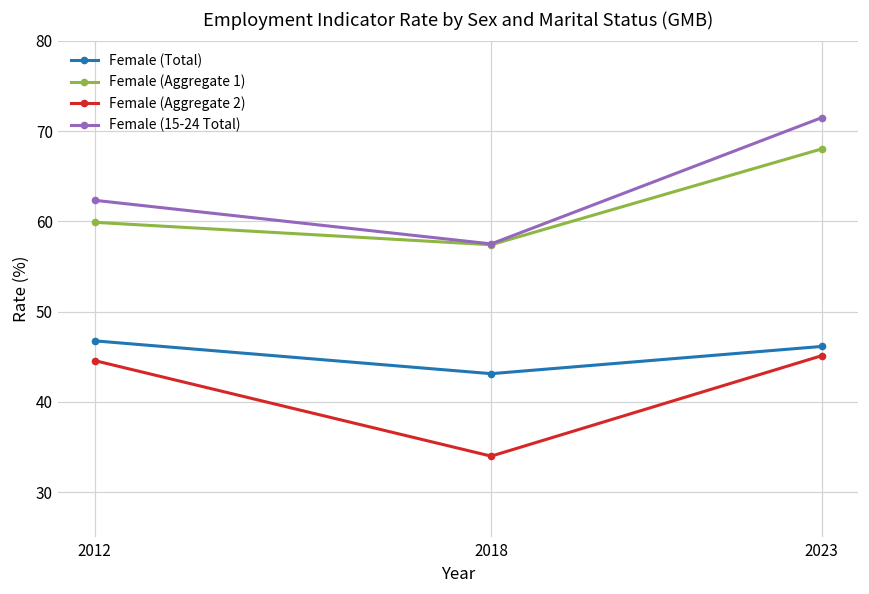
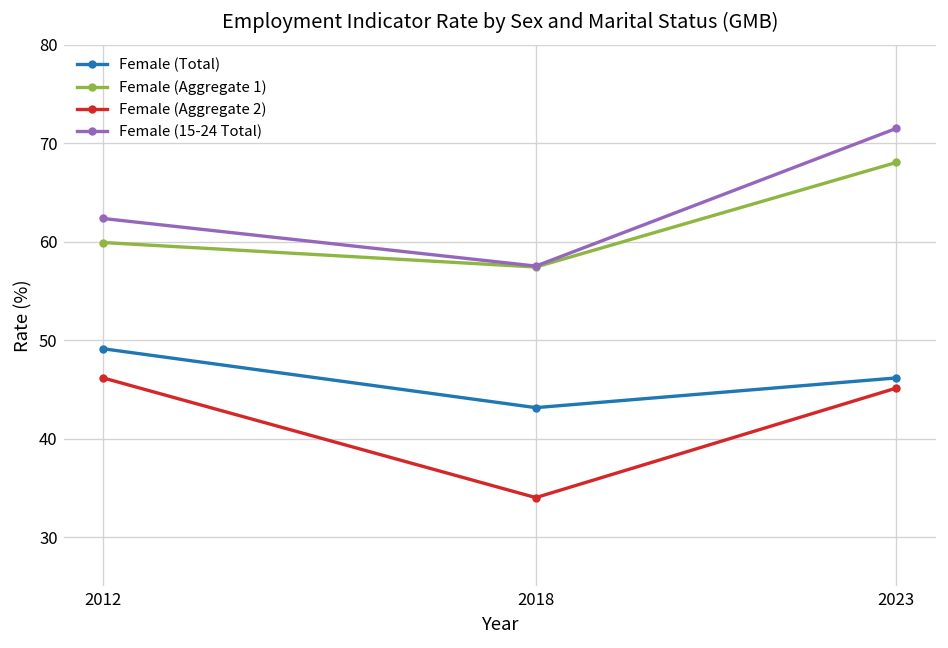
Female (Total), 2012: 47 -> 49
Female (Aggregate 2), 2012: 45 -> 46
